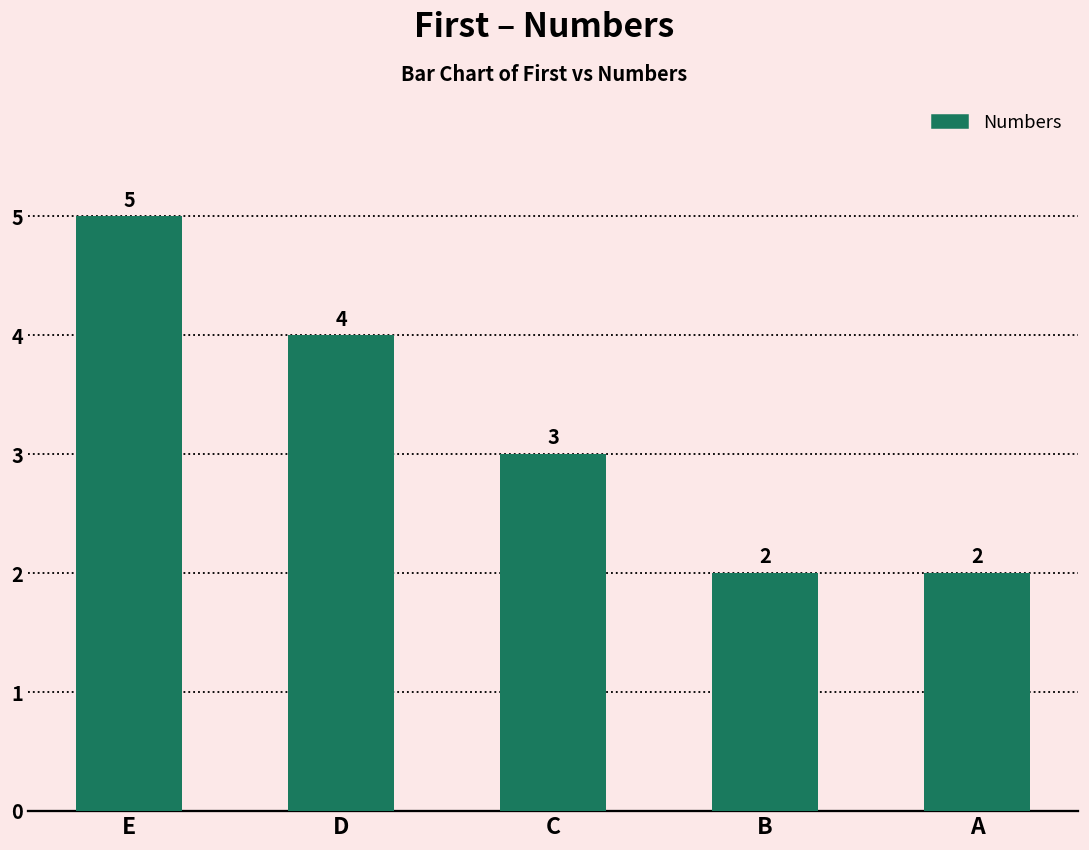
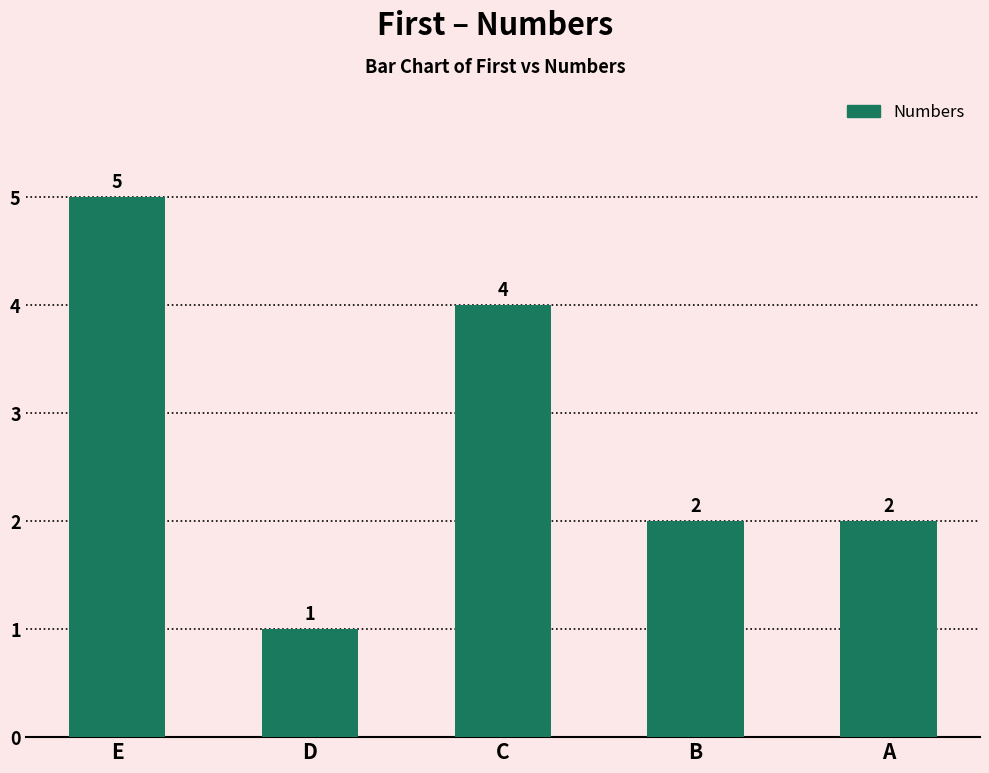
D: 4 -> 1
C: 3 -> 4
